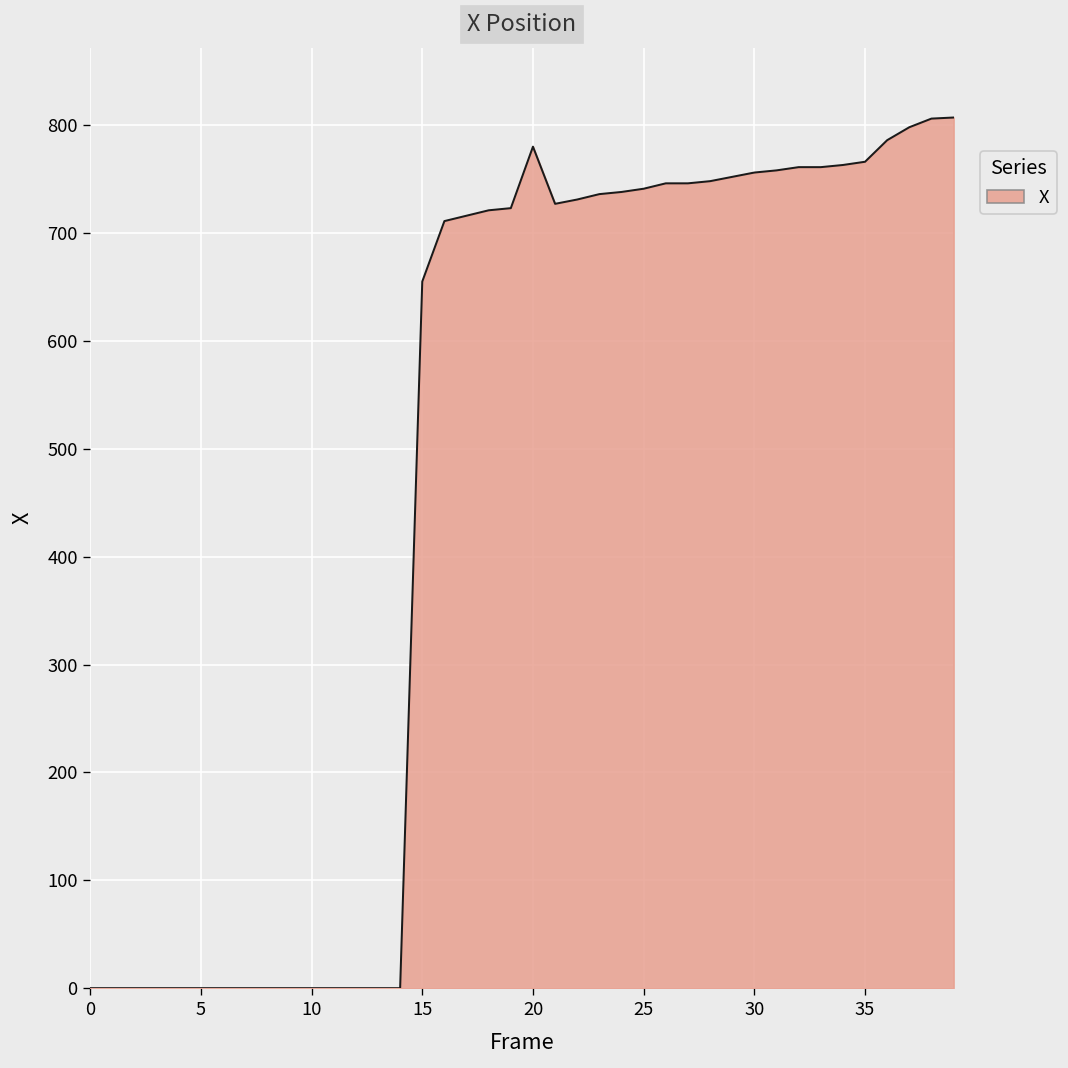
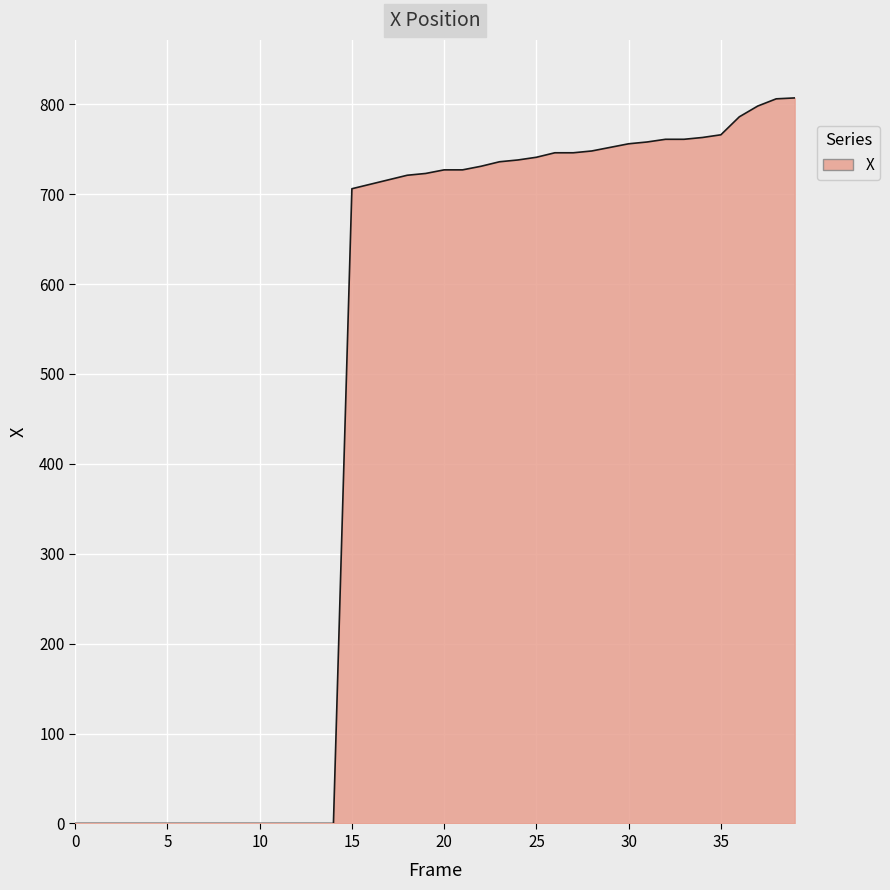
15: 660 -> 710
20: 780 -> 730
